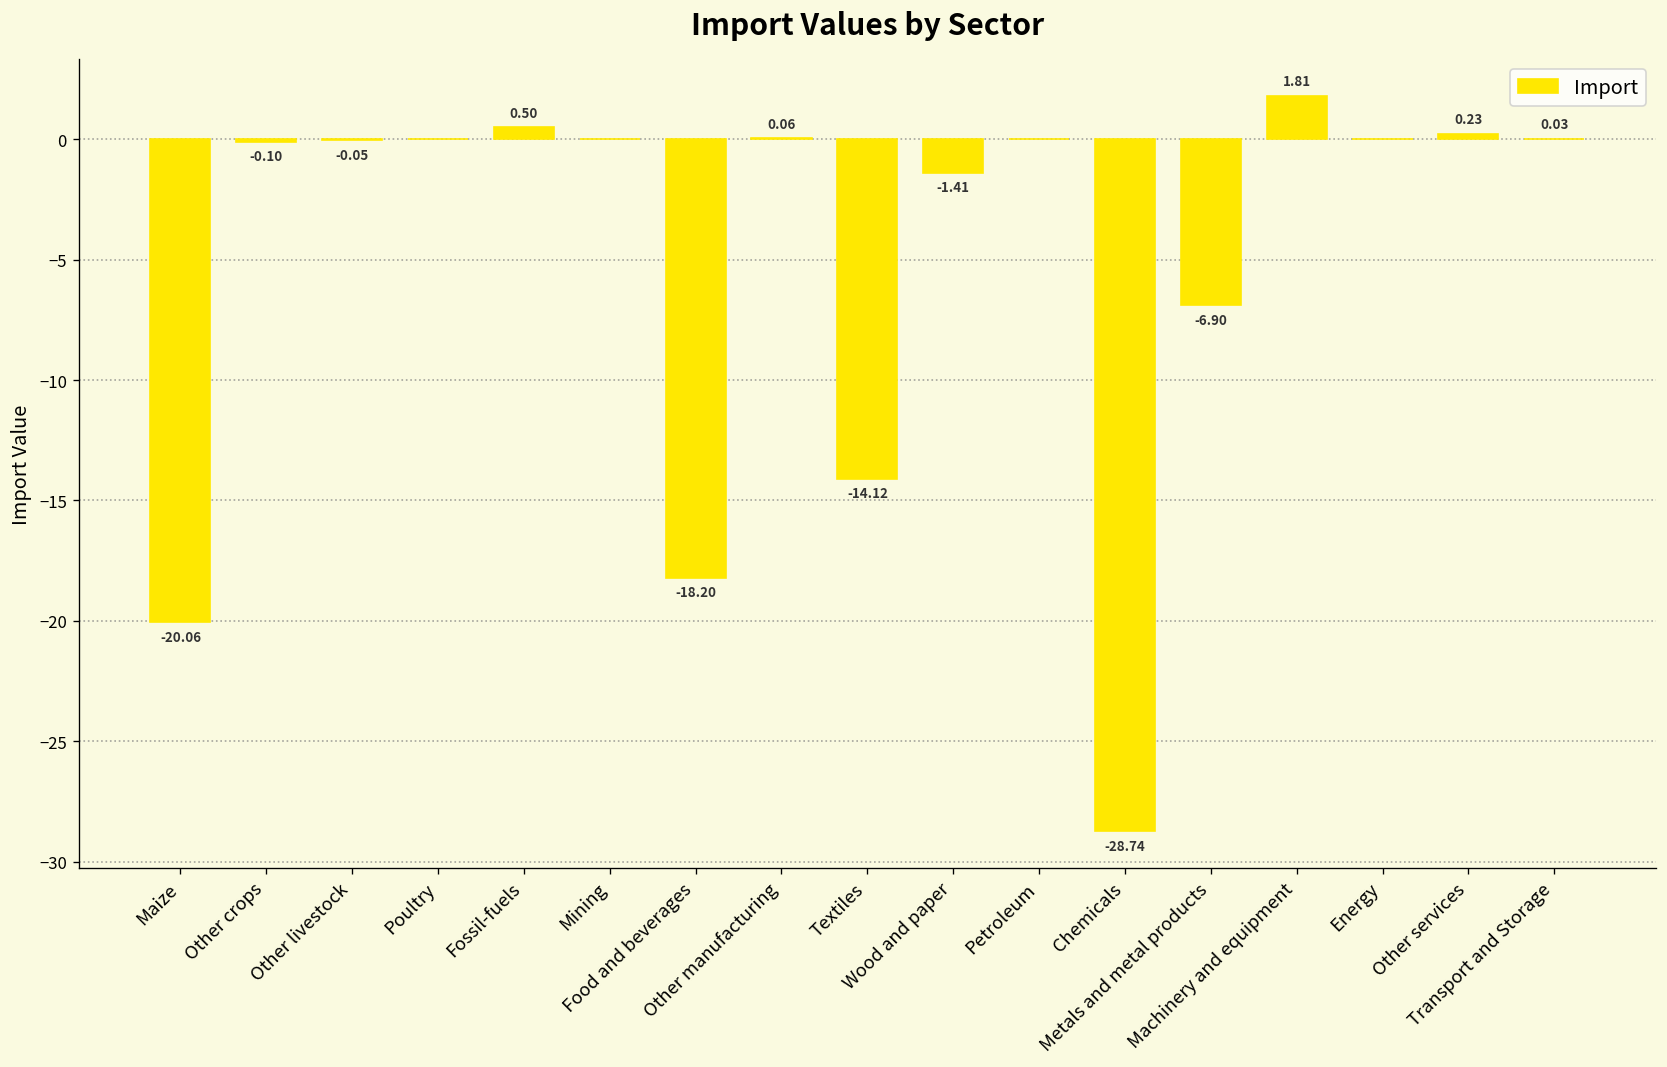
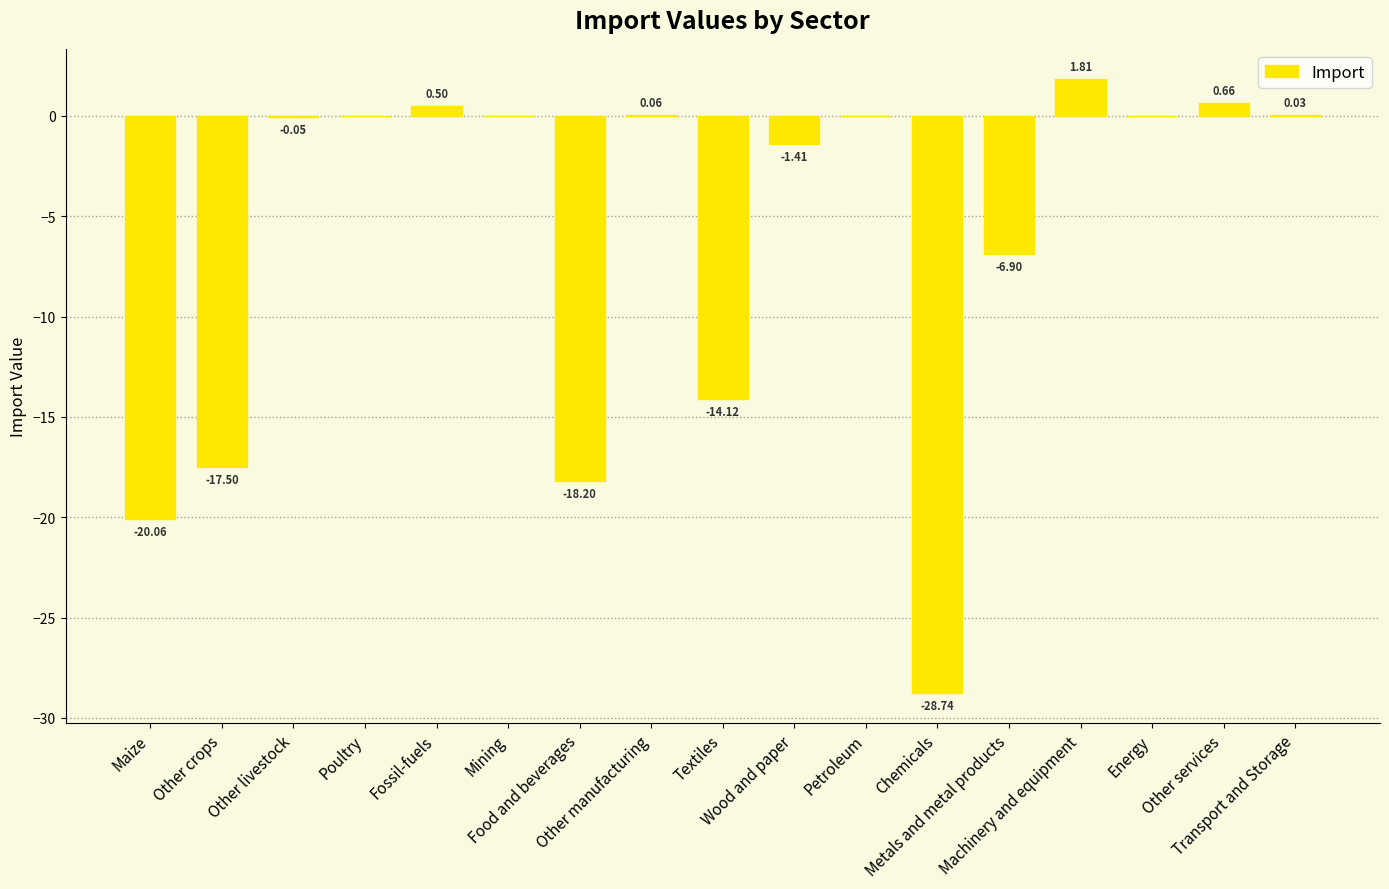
Other crops: -0.10 -> -17.50
Other services: 0.23 -> 0.66
